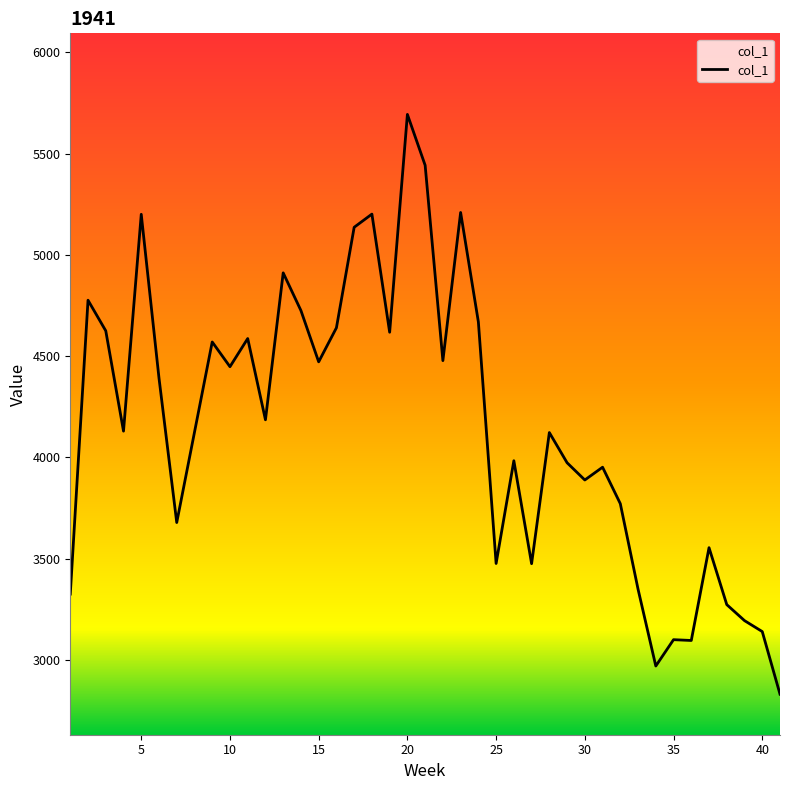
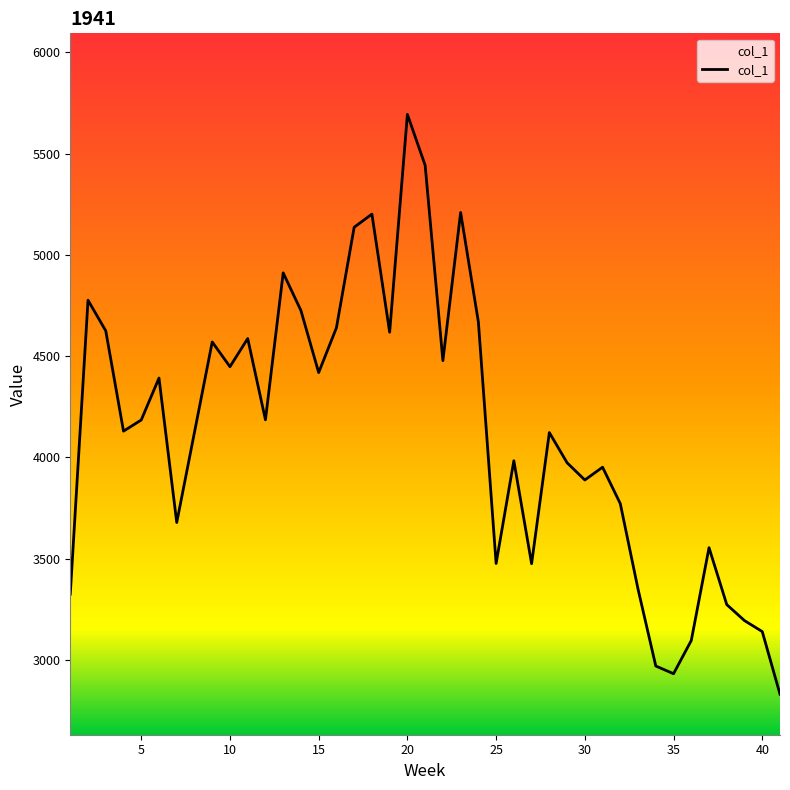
5: 5200 -> 4190
15: 4470 -> 4420
35: 3100 -> 2930
